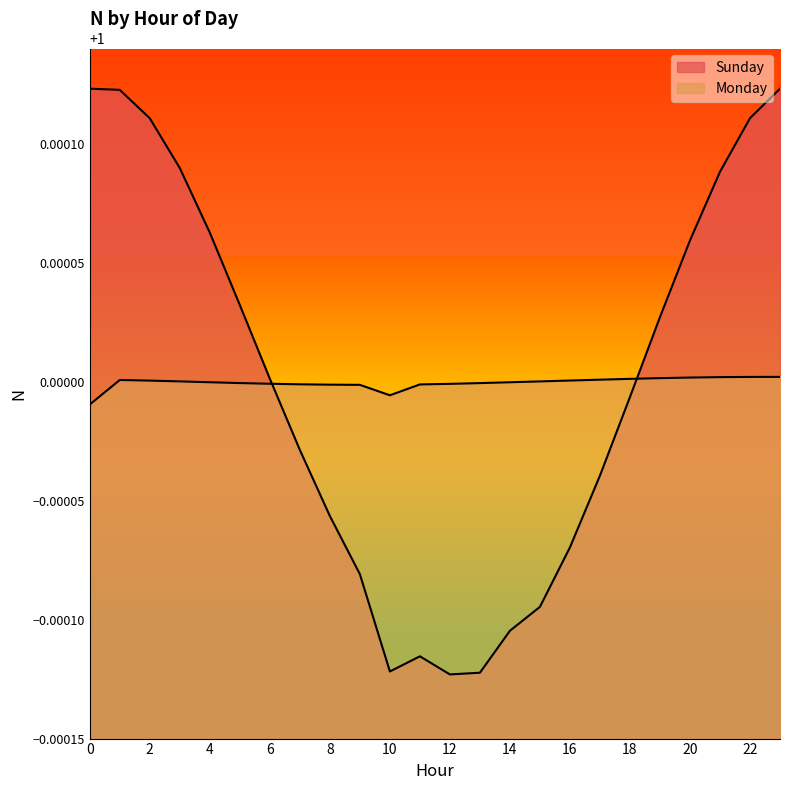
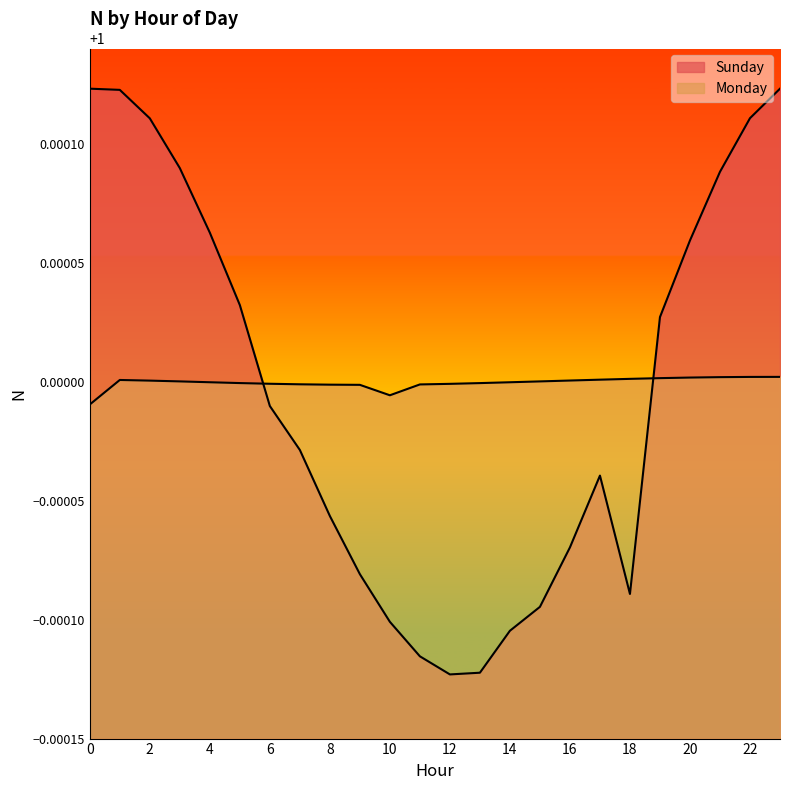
Sunday, 6: 1.000001 -> 0.999990
Sunday, 10: 0.999878 -> 0.999899
Sunday, 18: 0.999994 -> 0.999911
